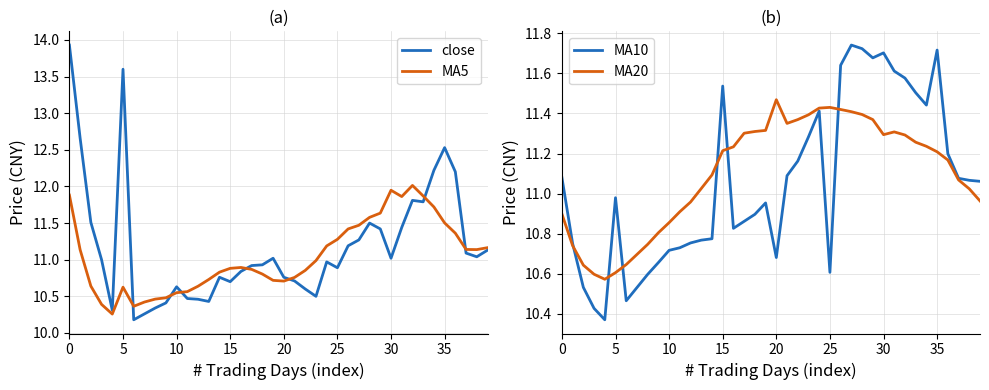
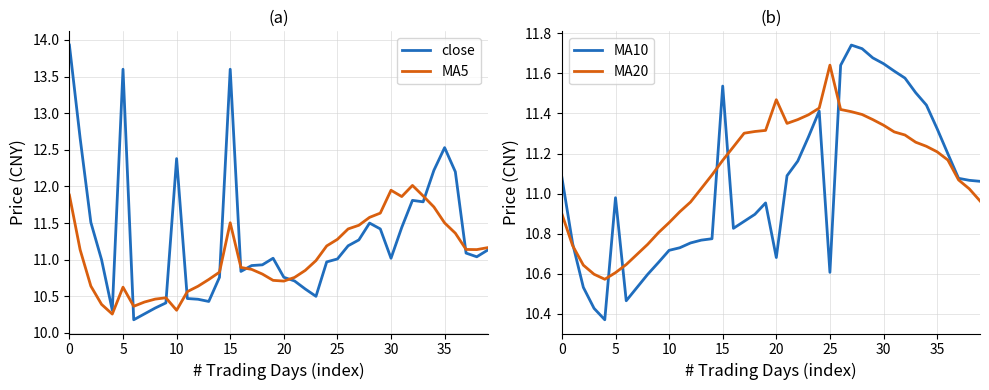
(a), close, 10: 10.6 -> 12.4
(a), MA5, 10: 10.6 -> 10.3
(a), close, 15: 10.7 -> 13.6
(a), MA5, 15: 10.9 -> 11.5
(a), close, 25: 10.9 -> 11.0
(b), MA20, 15: 11.21 -> 11.17
(b), MA20, 25: 11.43 -> 11.64
(b), MA10, 30: 11.70 -> 11.65
(b), MA20, 30: 11.29 -> 11.34
(b), MA10, 35: 11.72 -> 11.32
